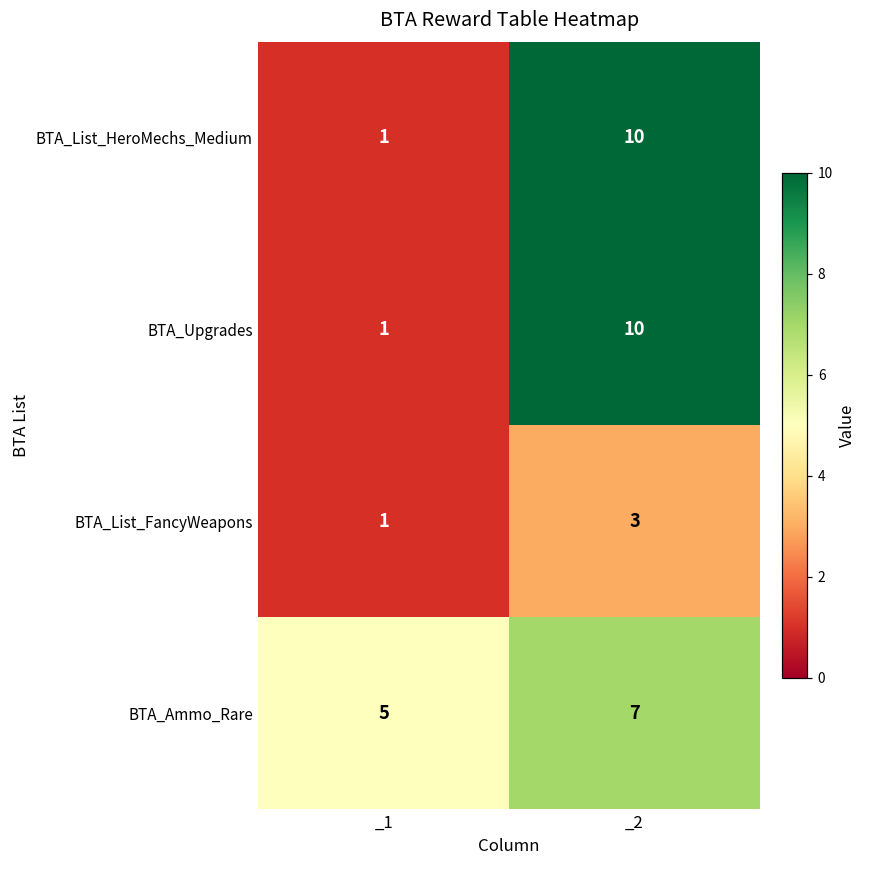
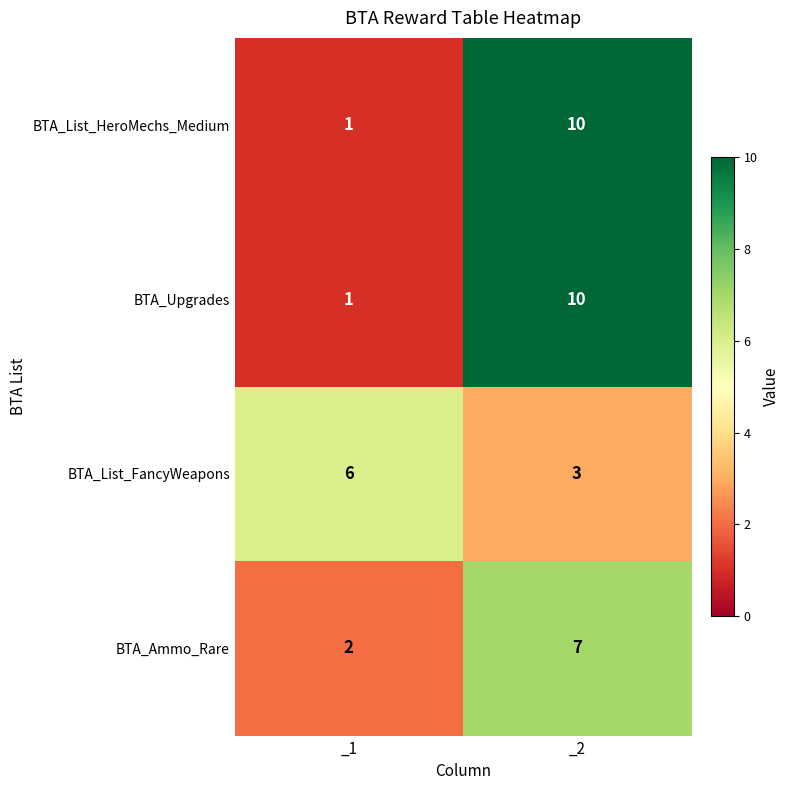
BTA_List_FancyWeapons, _1: 1 -> 6
BTA_Ammo_Rare, _1: 5 -> 2
